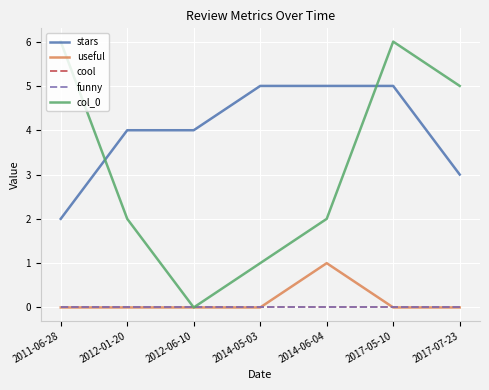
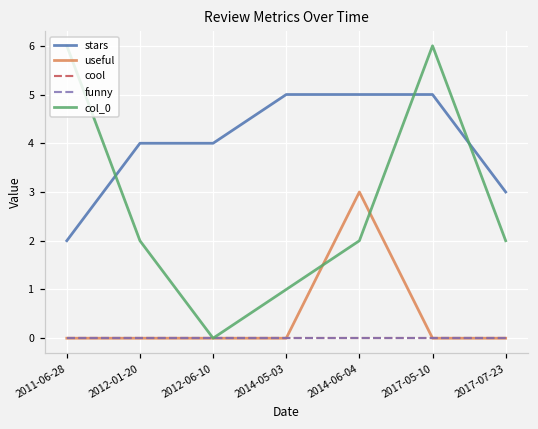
useful, 2014-06-04: 1 -> 3
col_0, 2017-07-23: 5 -> 2
